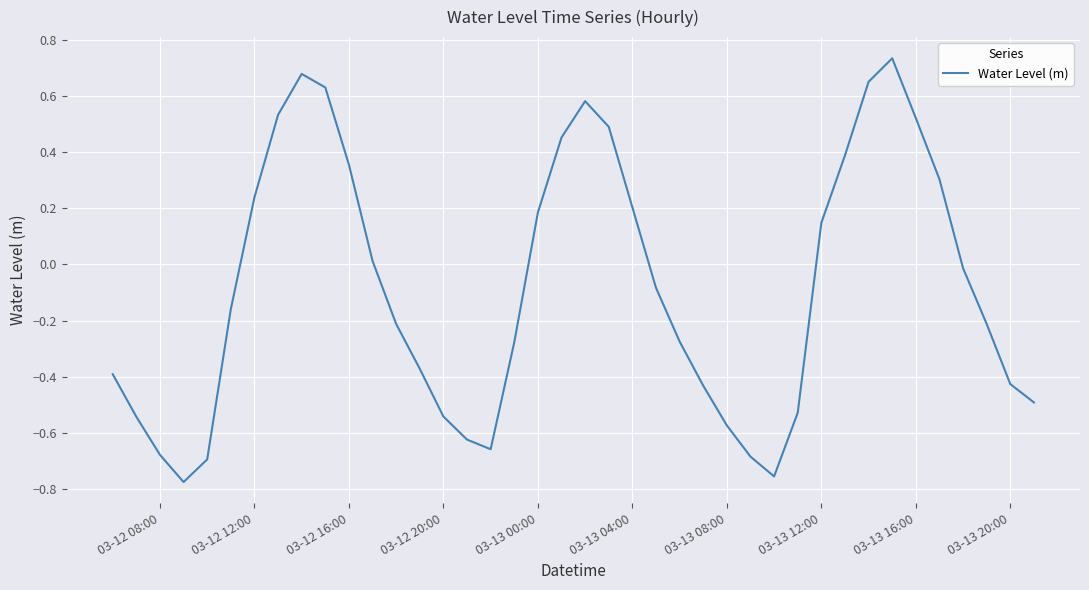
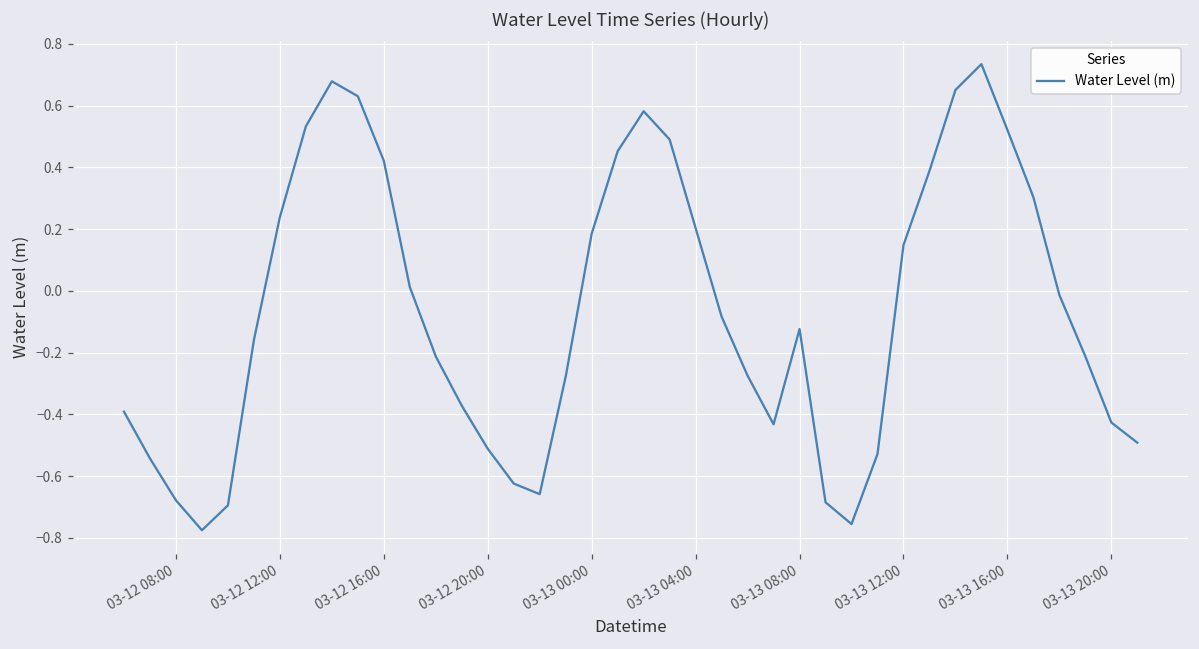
03-12 16:00: 0.36 -> 0.42
03-12 20:00: -0.54 -> -0.51
03-13 08:00: -0.57 -> -0.12
